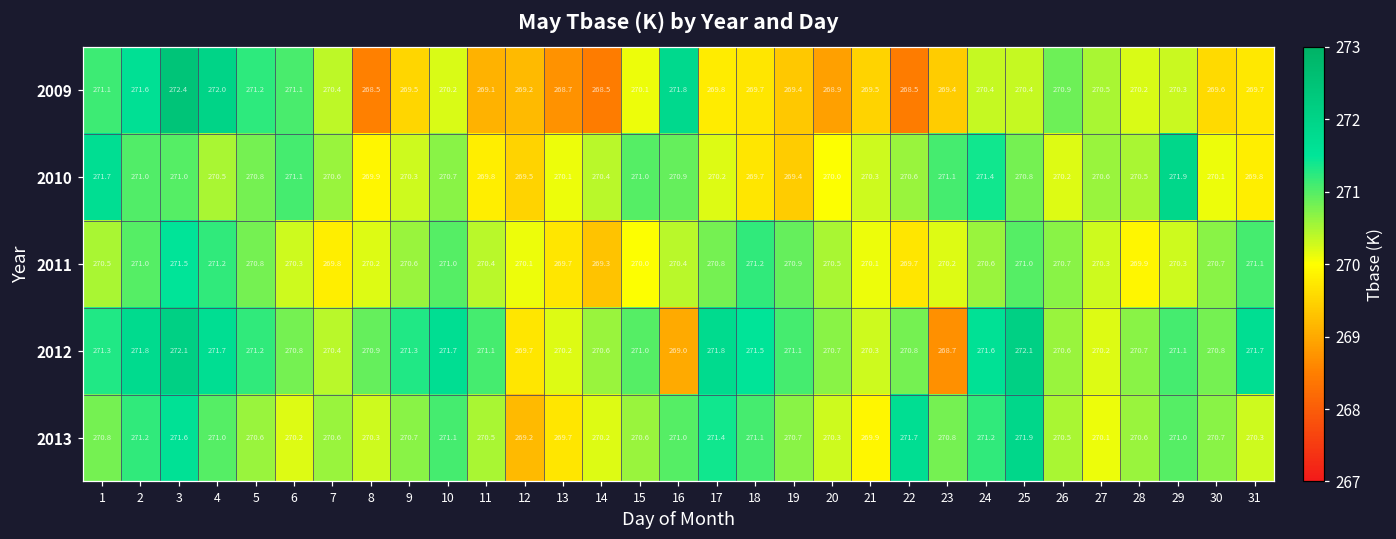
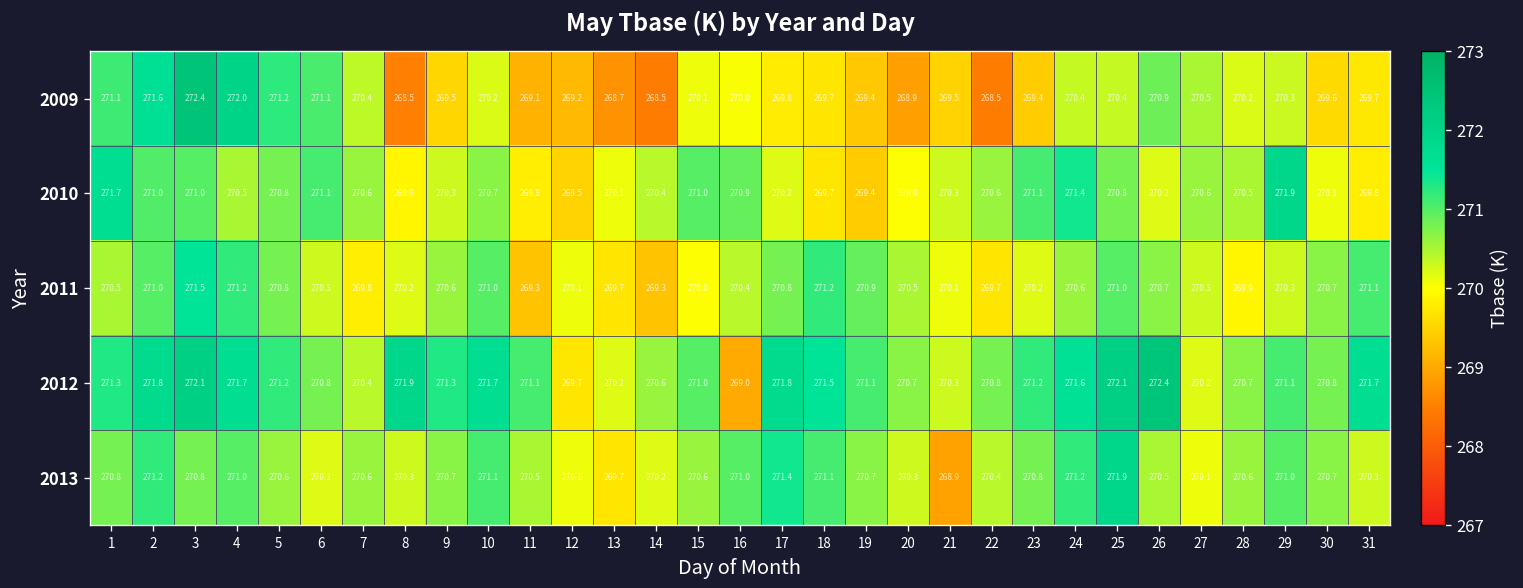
2009, 16: 271.8 -> 270.0
2011, 11: 270.4 -> 269.3
2012, 8: 270.9 -> 271.9
2012, 23: 268.7 -> 271.2
2012, 26: 270.6 -> 272.4
2013, 3: 271.6 -> 270.8
2013, 12: 269.2 -> 270.1
2013, 21: 269.9 -> 268.9
2013, 22: 271.7 -> 270.4
